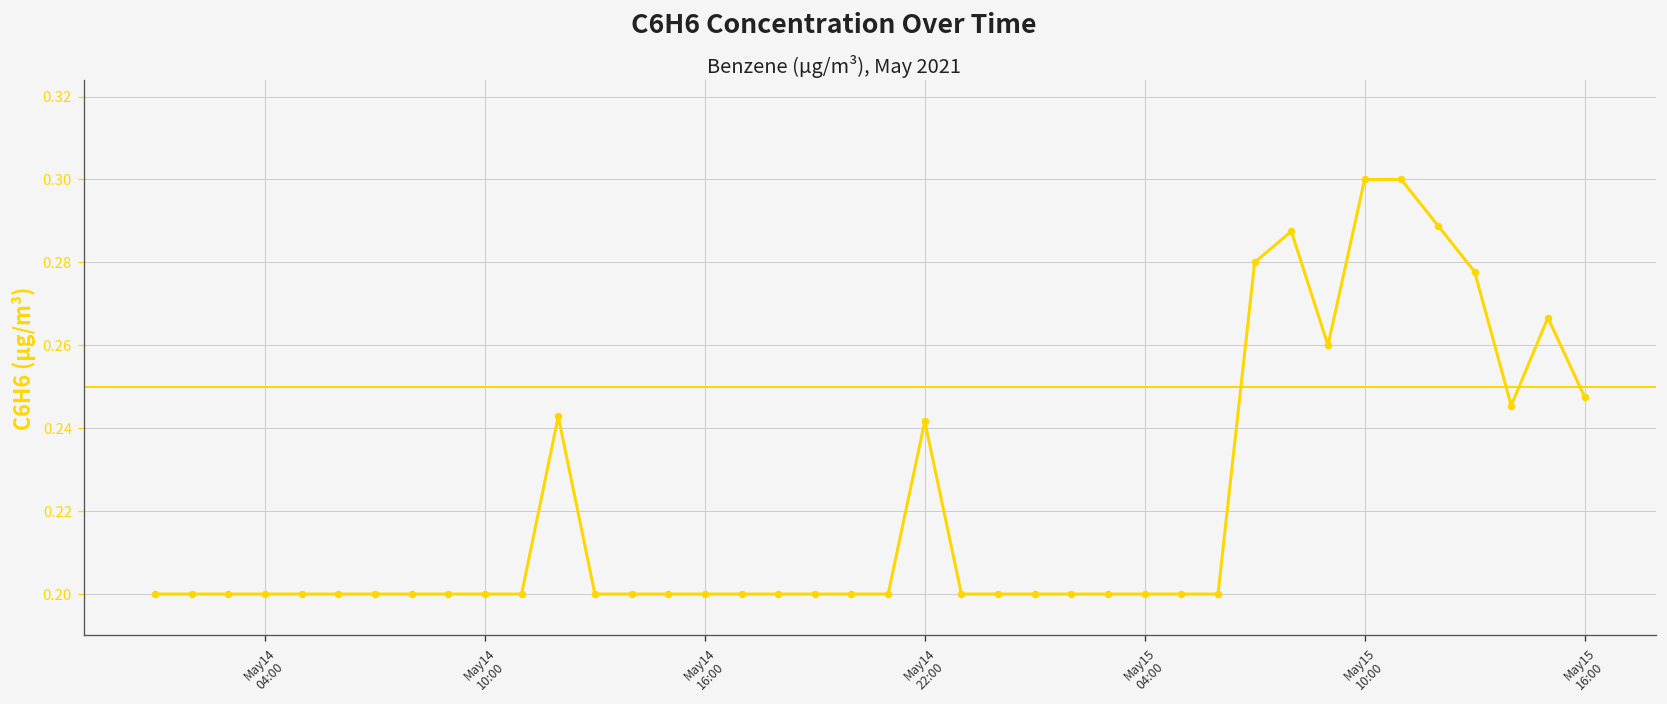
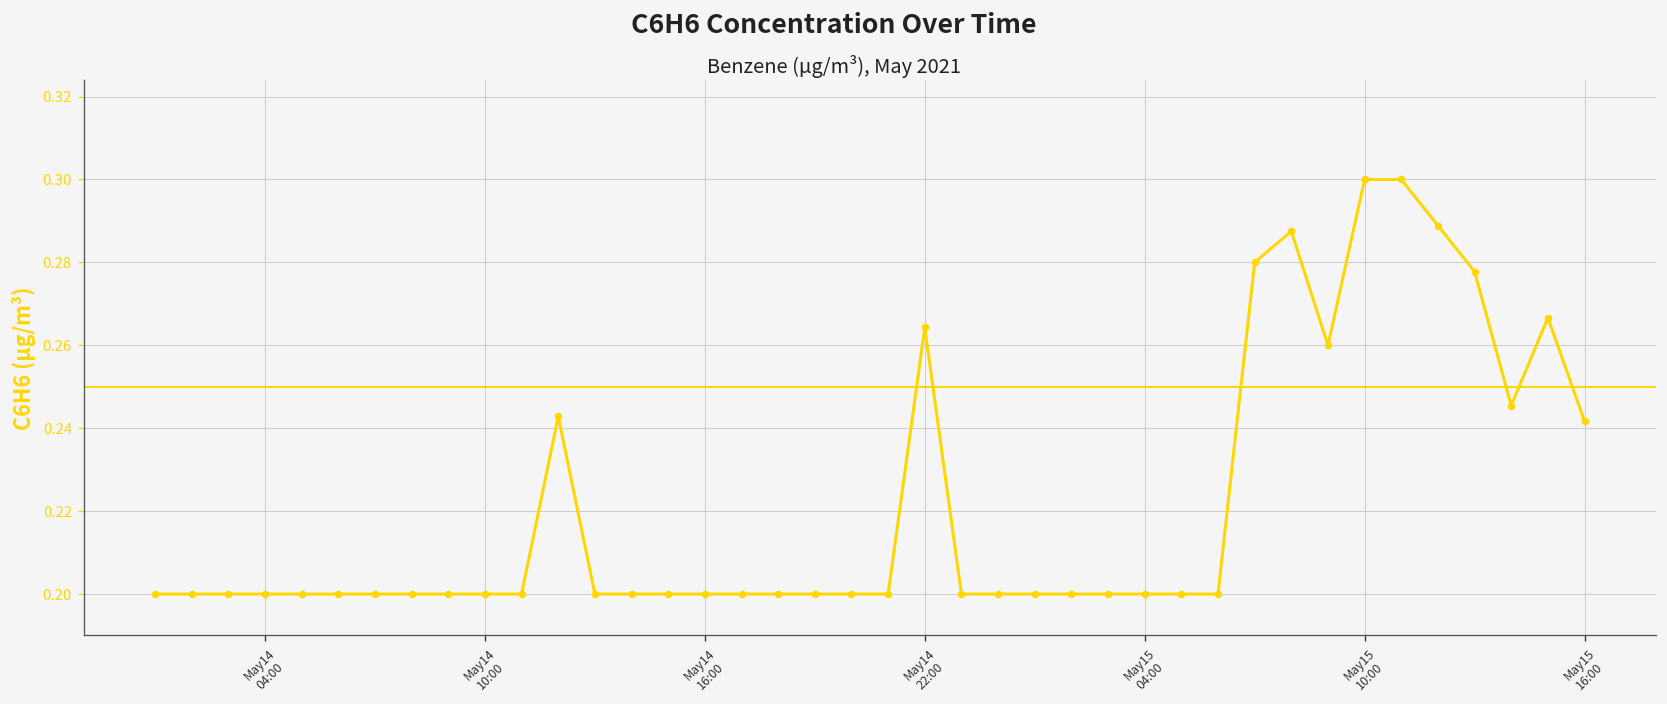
May14 22:00: 0.242 -> 0.264
May15 16:00: 0.248 -> 0.242
